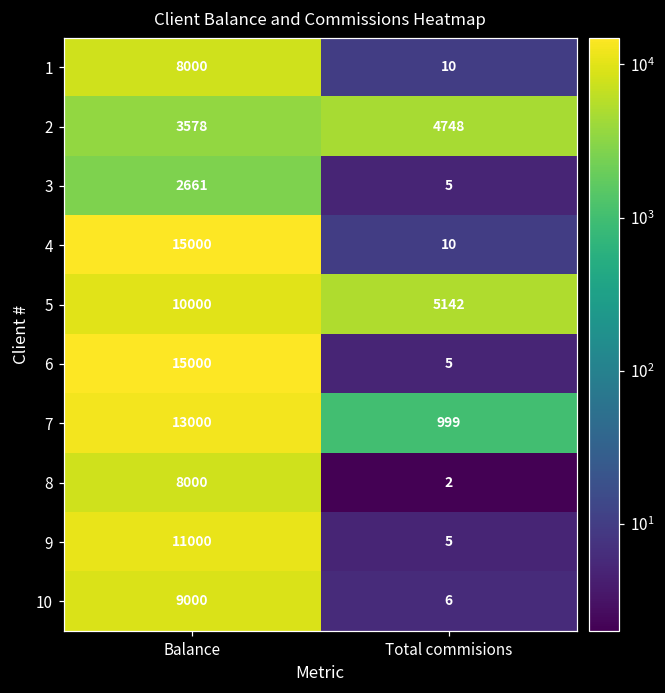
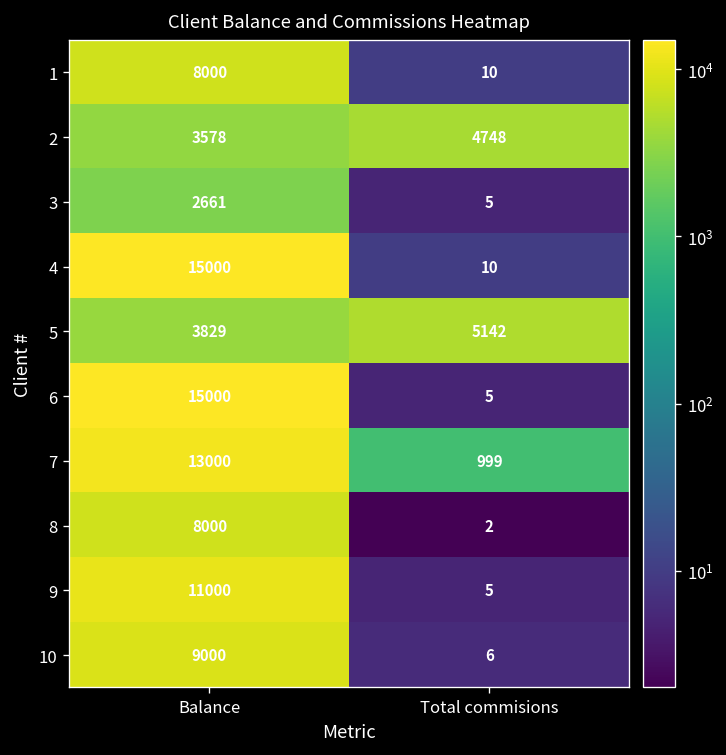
5, Balance: 10000 -> 3829
